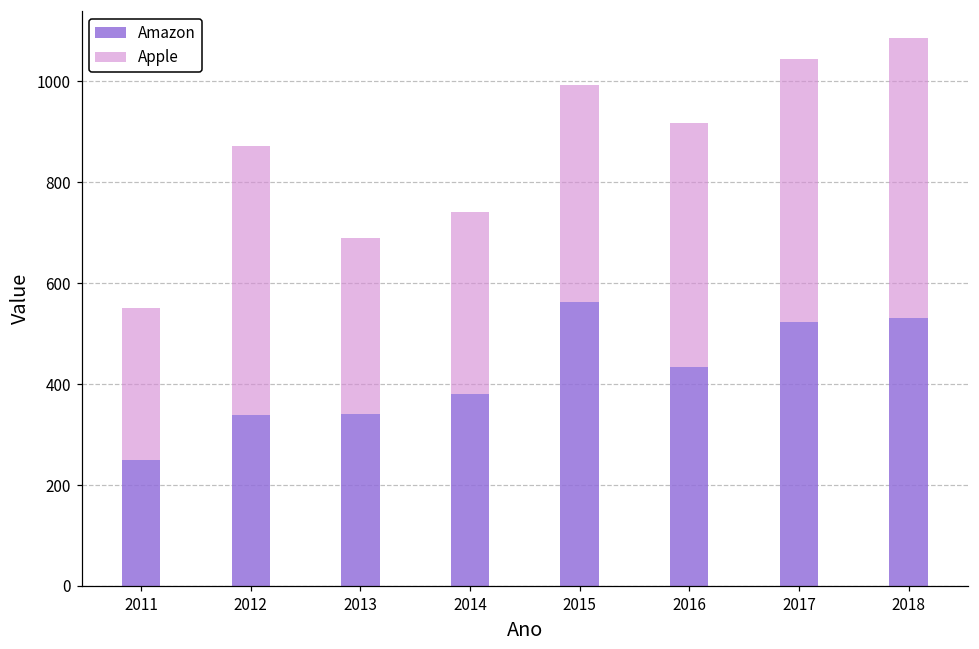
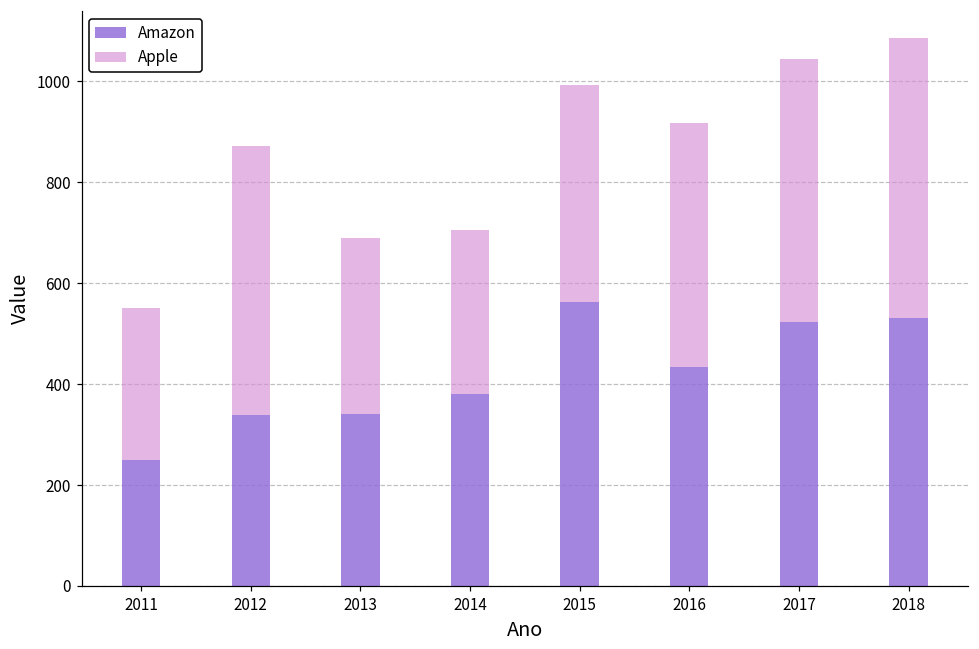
Apple, 2014: 360 -> 330
